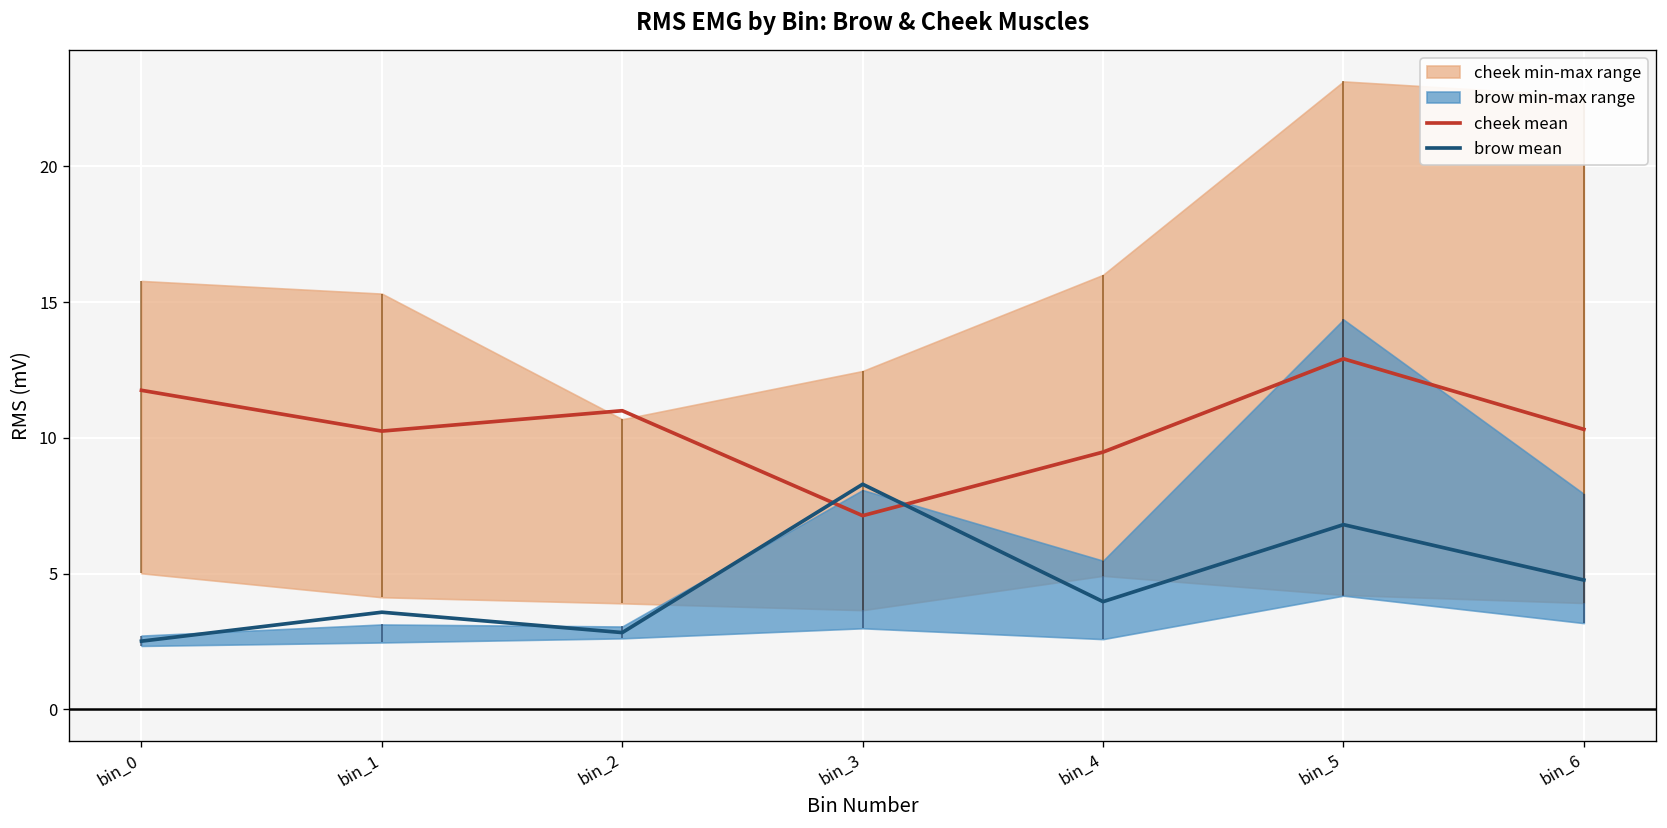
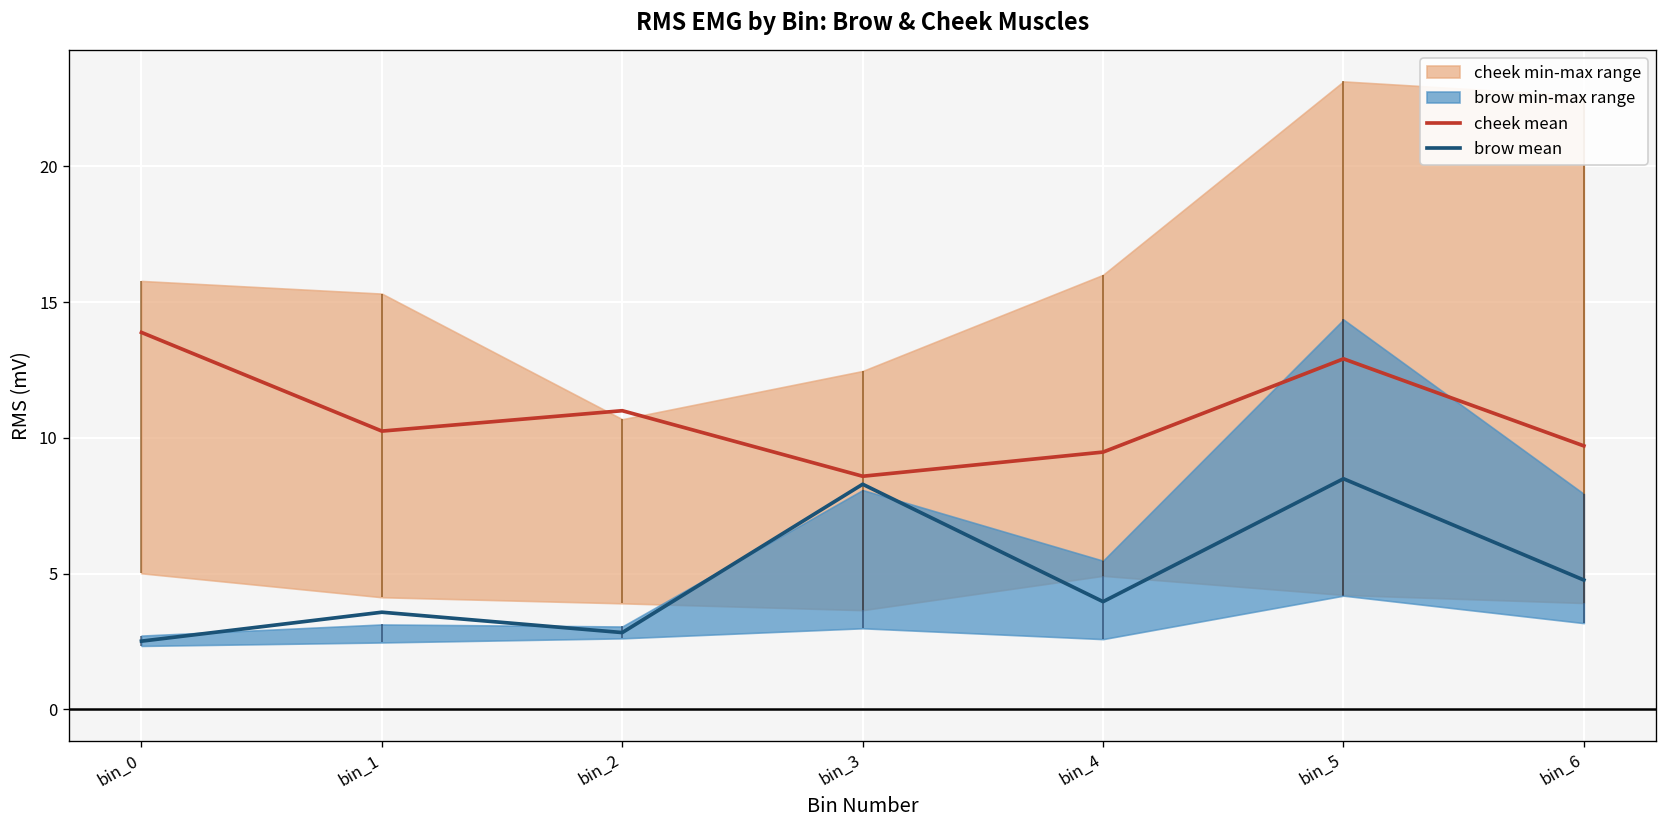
cheek mean, bin_0: 11.7 -> 13.9
cheek mean, bin_3: 7.1 -> 8.6
brow mean, bin_5: 6.8 -> 8.5
cheek mean, bin_6: 10.3 -> 9.7
